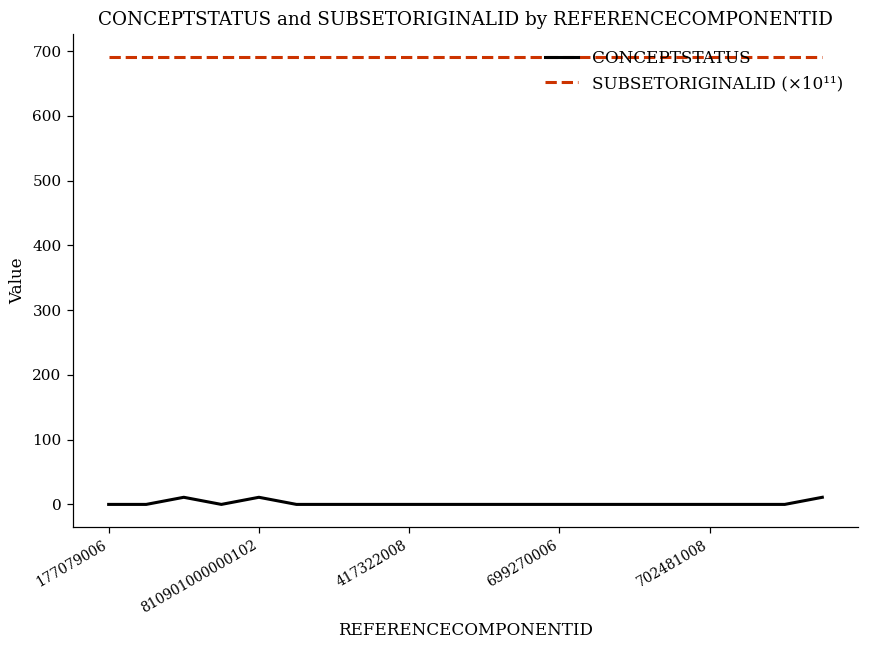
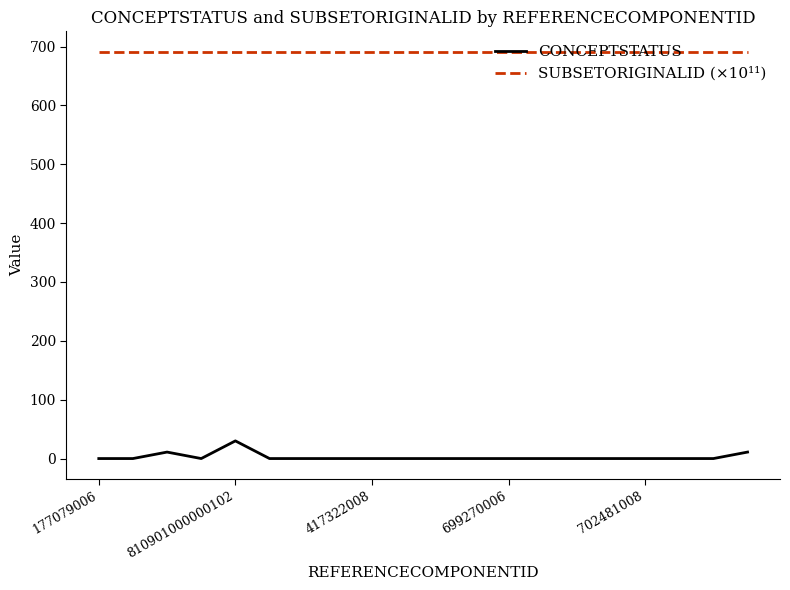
CONCEPTSTATUS, 810901000000102: 10 -> 30
